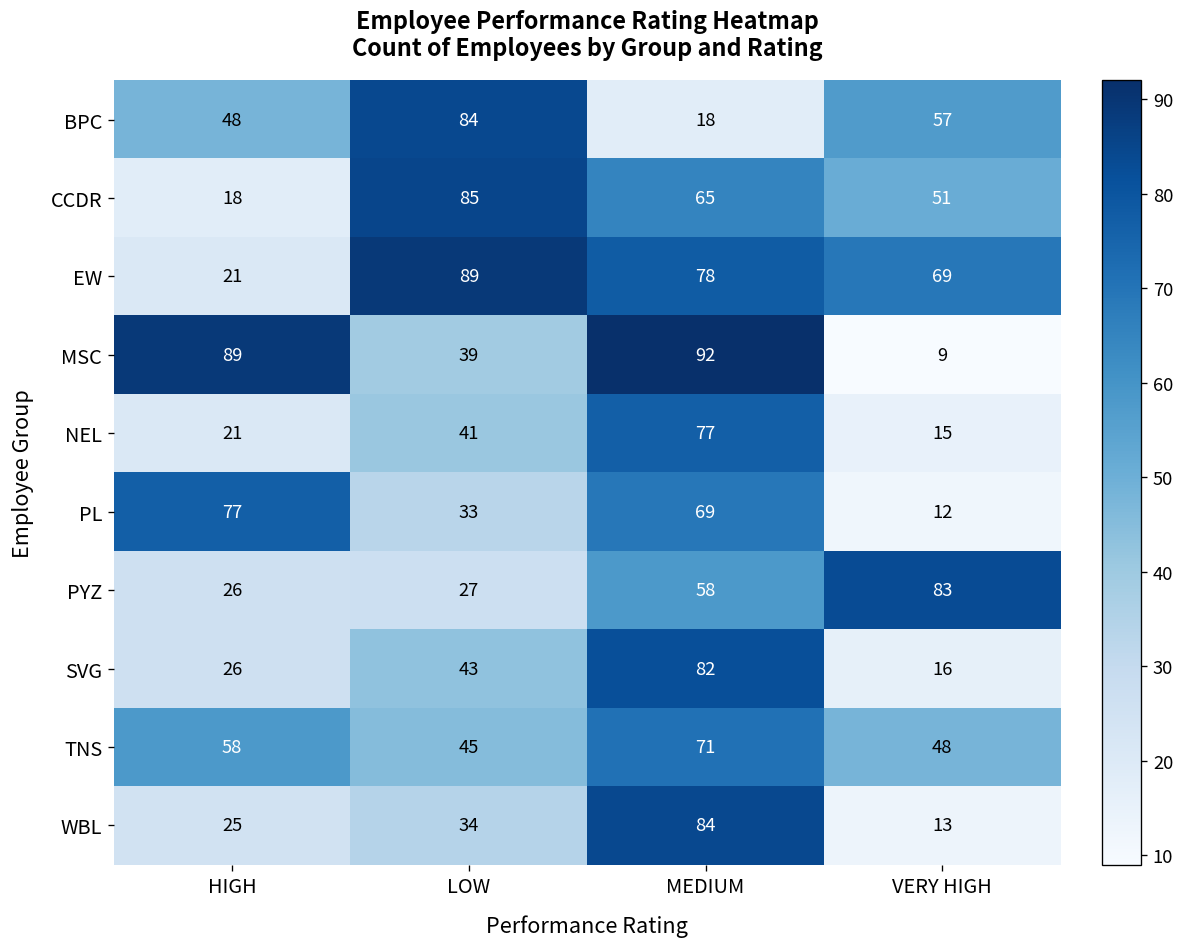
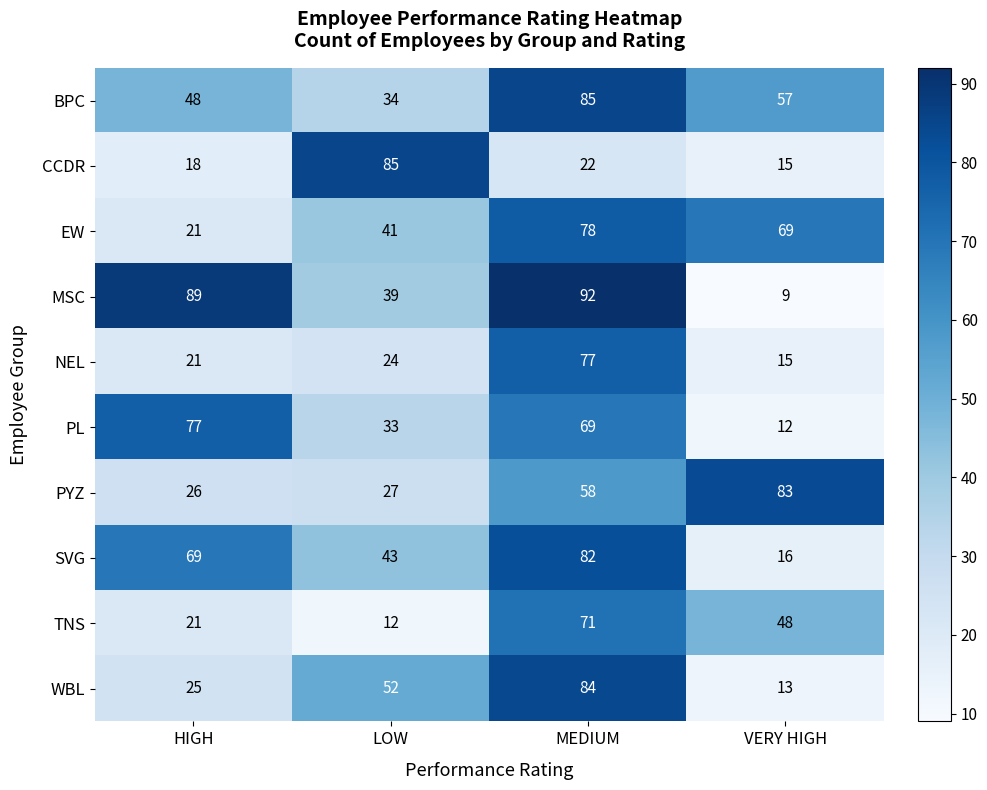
BPC, LOW: 84 -> 34
BPC, MEDIUM: 18 -> 85
CCDR, MEDIUM: 65 -> 22
CCDR, VERY HIGH: 51 -> 15
EW, LOW: 89 -> 41
NEL, LOW: 41 -> 24
SVG, HIGH: 26 -> 69
TNS, HIGH: 58 -> 21
TNS, LOW: 45 -> 12
WBL, LOW: 34 -> 52
